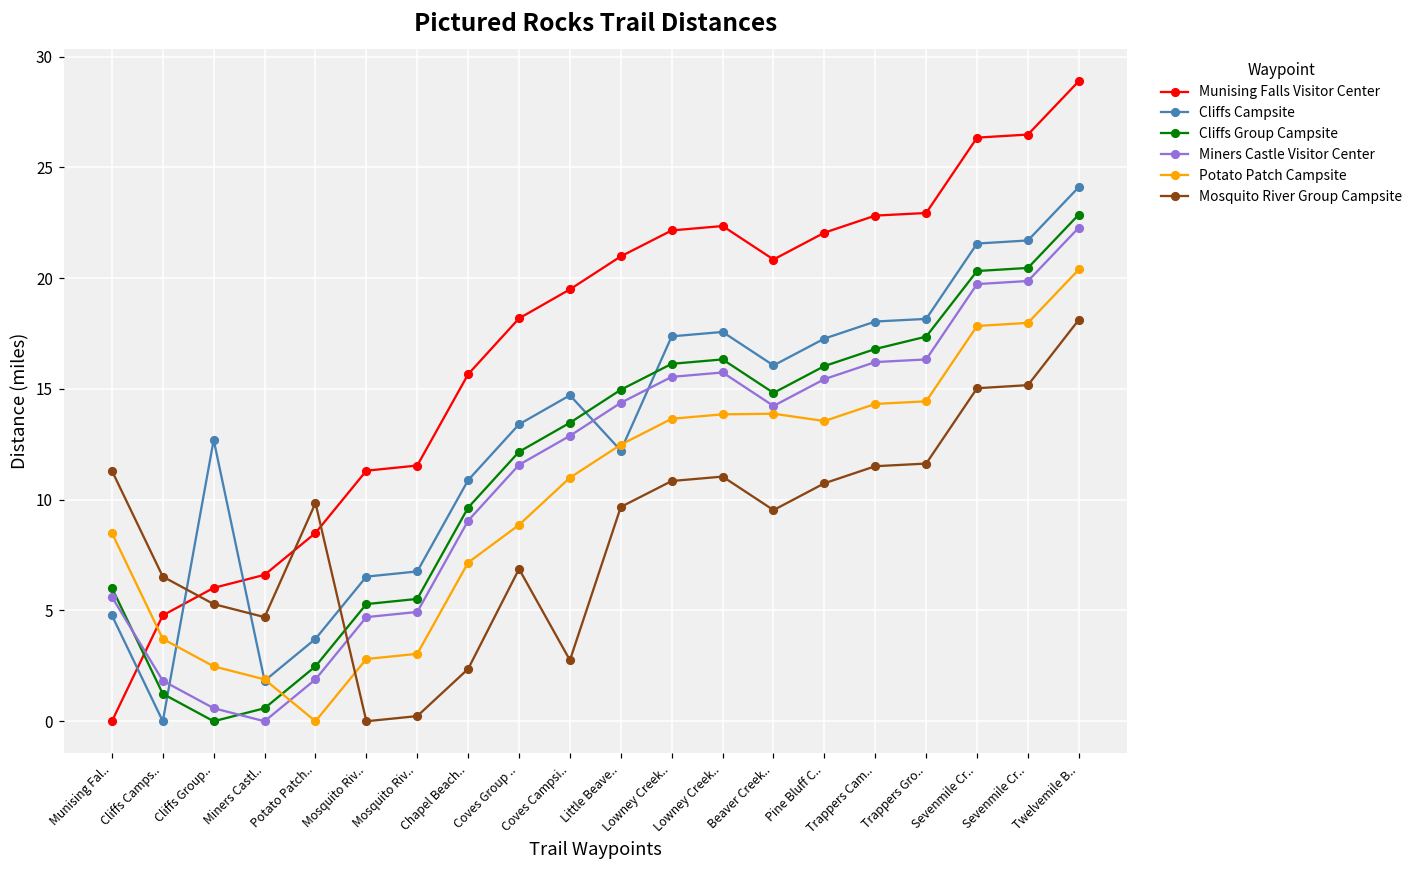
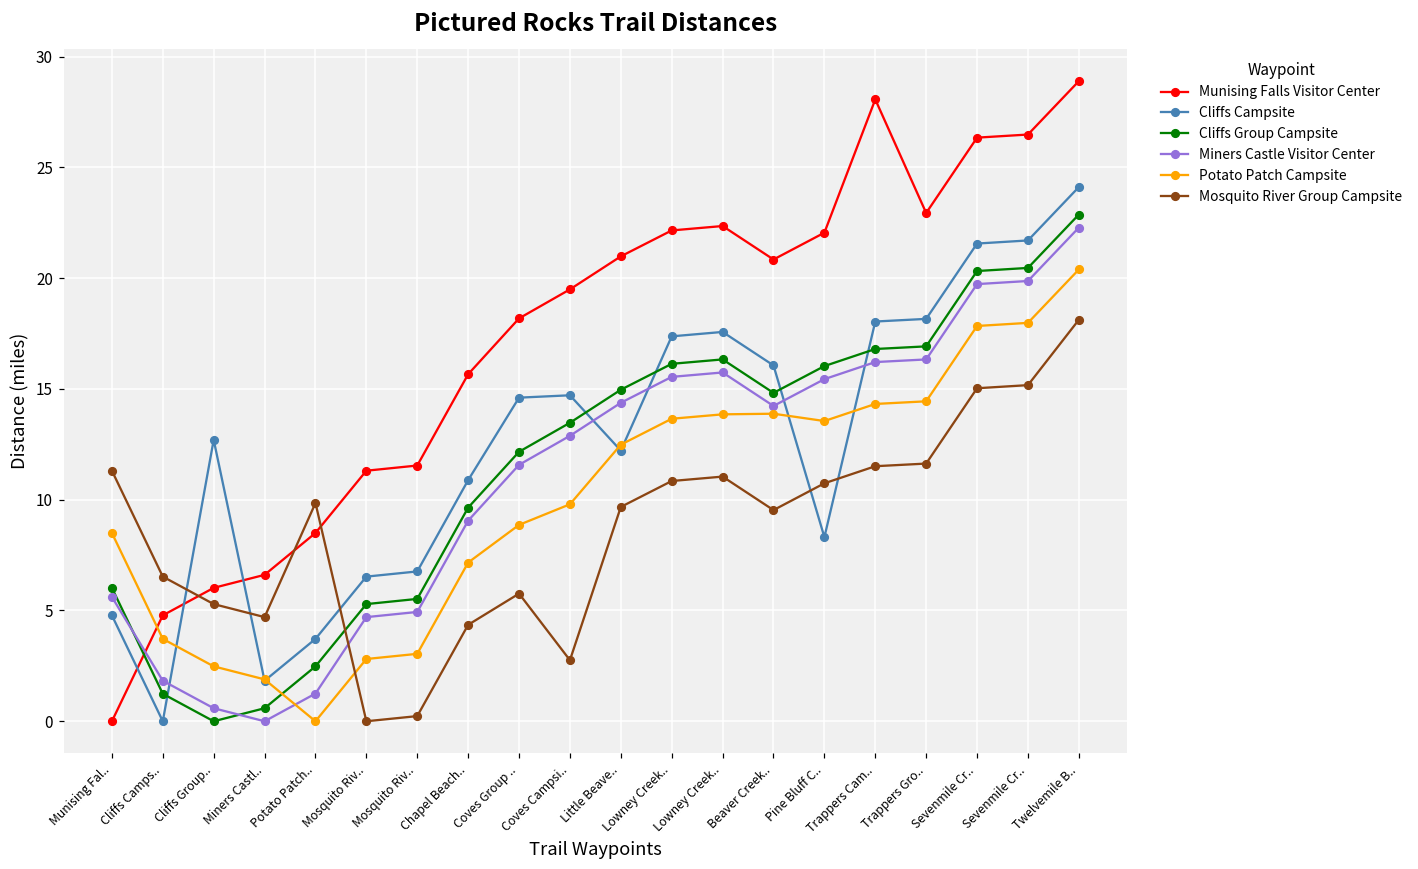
Miners Castle Visitor Center, Potato Patch..: 1.9 -> 1.3
Mosquito River Group Campsite, Chapel Beach..: 2.4 -> 4.4
Cliffs Campsite, Coves Group ..: 13.4 -> 14.6
Mosquito River Group Campsite, Coves Group ..: 6.9 -> 5.8
Potato Patch Campsite, Coves Campsi..: 11.0 -> 9.8
Cliffs Campsite, Pine Bluff C..: 17.3 -> 8.3
Munising Falls Visitor Center, Trappers Cam..: 22.8 -> 28.1
Cliffs Group Campsite, Trappers Gro..: 17.4 -> 16.9
